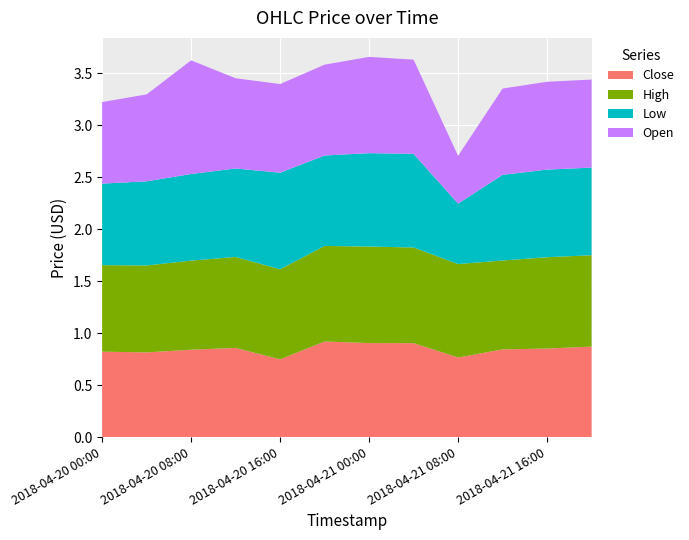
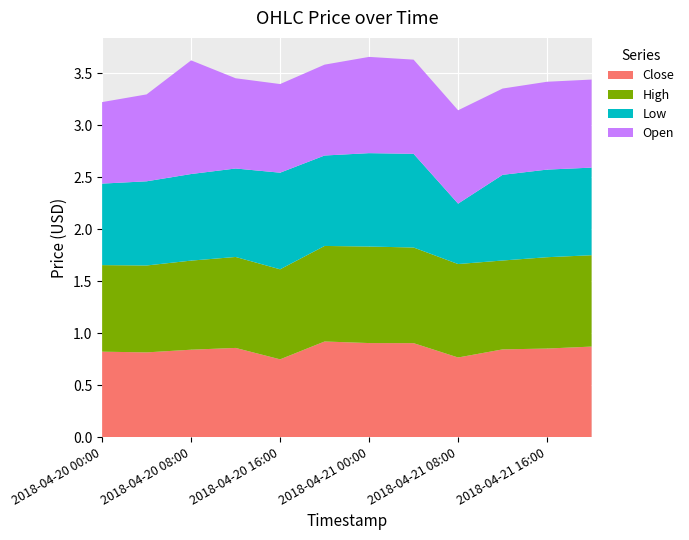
Open, 2018-04-21 08:00: 0.46 -> 0.90
